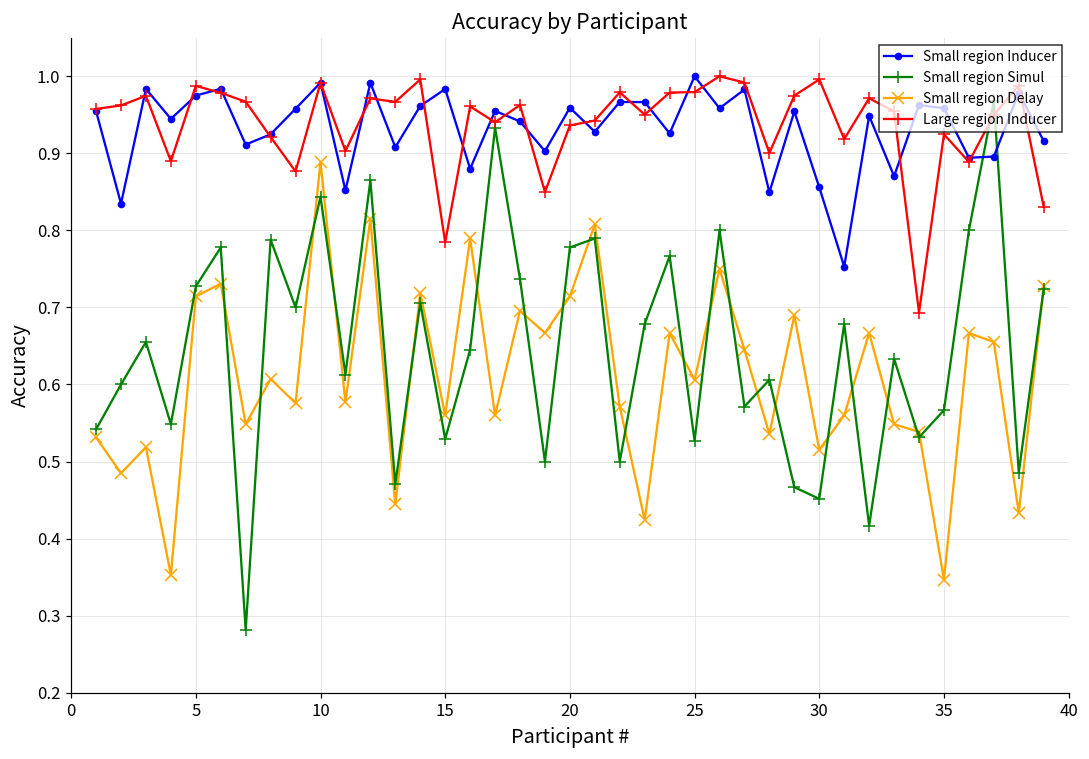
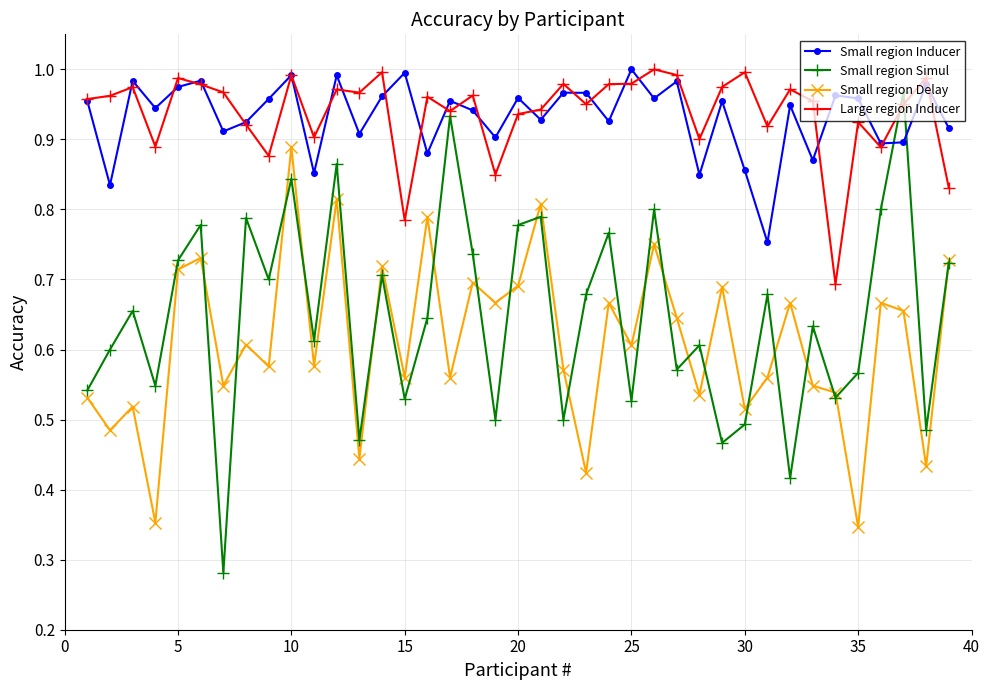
Small region Inducer, 15: 0.98 -> 1.00
Small region Delay, 20: 0.71 -> 0.69
Small region Simul, 30: 0.45 -> 0.49
